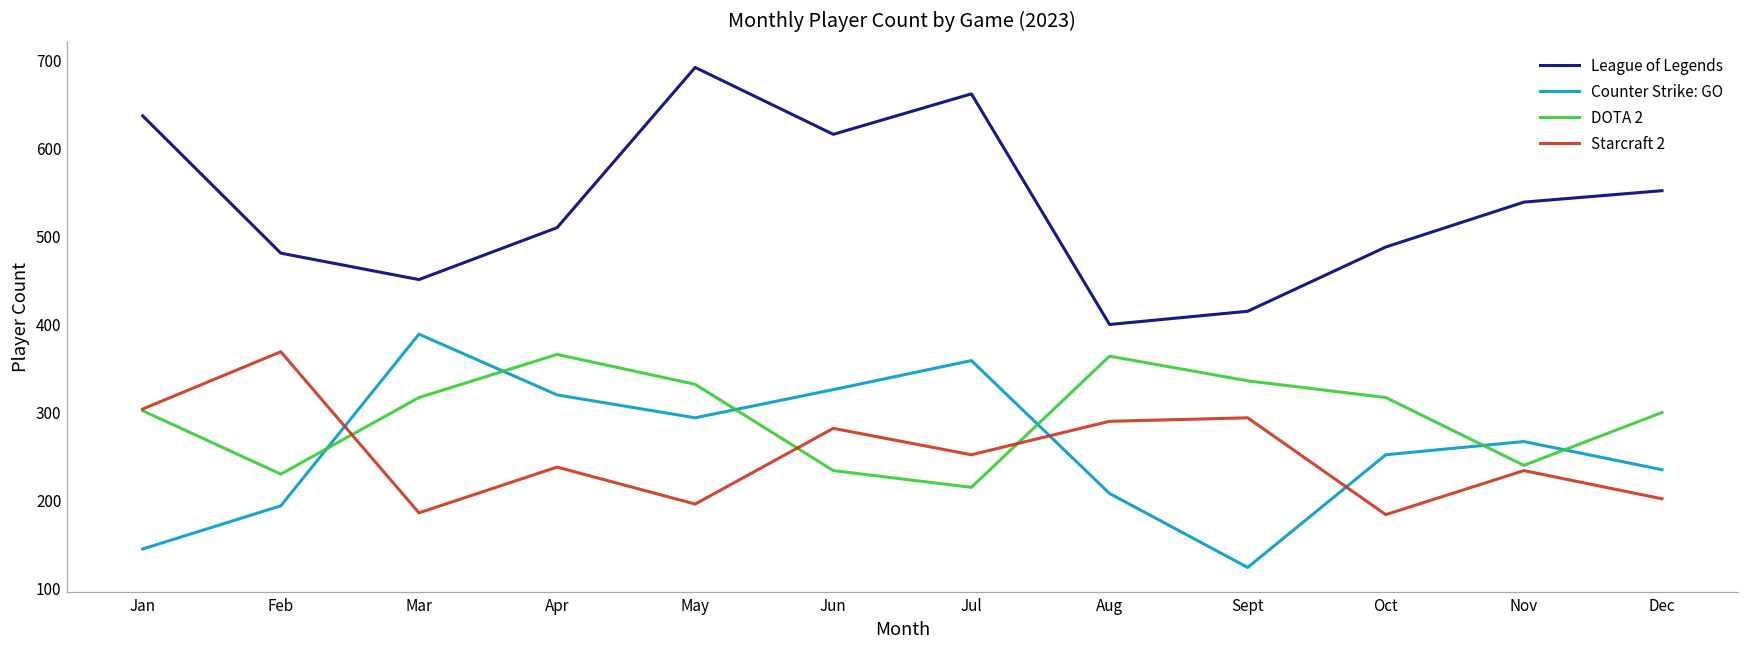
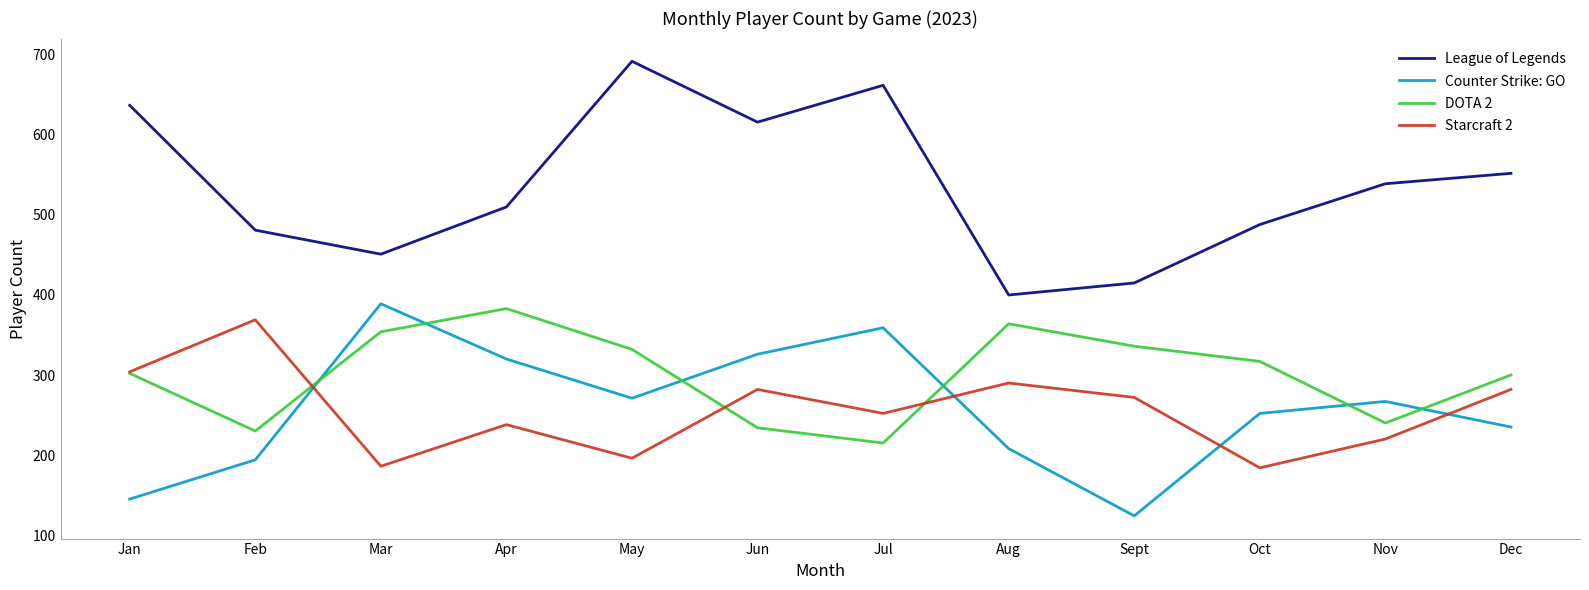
DOTA 2, Mar: 320 -> 350
DOTA 2, Apr: 370 -> 380
Counter Strike: GO, May: 290 -> 270
Starcraft 2, Sept: 290 -> 270
Starcraft 2, Nov: 230 -> 220
Starcraft 2, Dec: 200 -> 280
